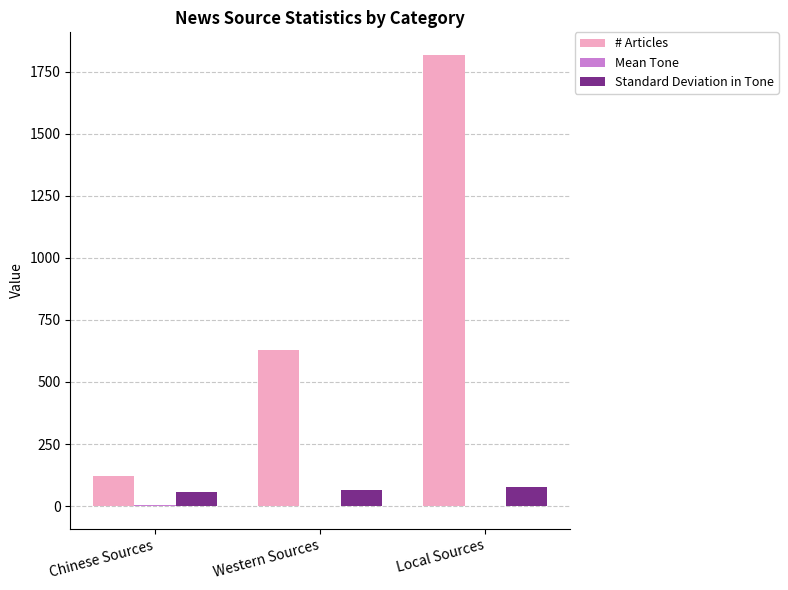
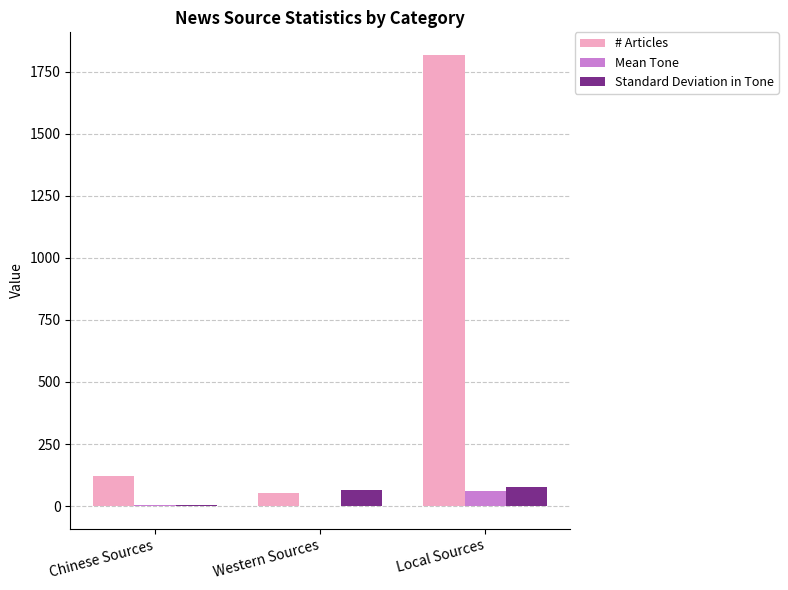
Standard Deviation in Tone, Chinese Sources: 60 -> 0
# Articles, Western Sources: 630 -> 50
Mean Tone, Local Sources: 0 -> 60
